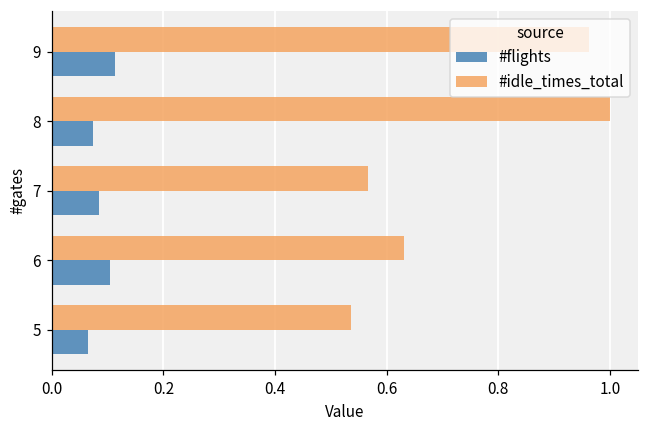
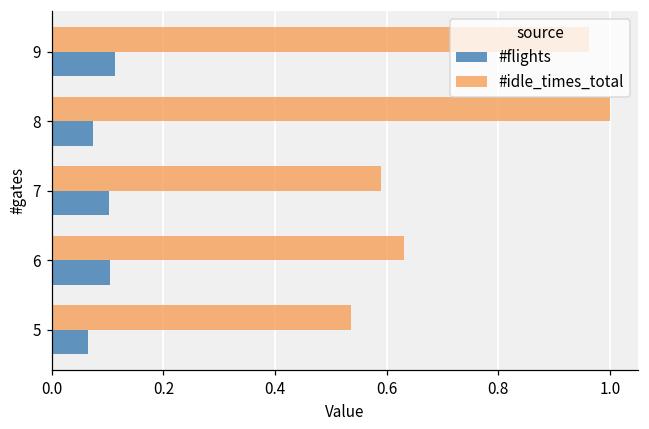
#idle_times_total, 7: 0.57 -> 0.59
#flights, 7: 0.08 -> 0.10
